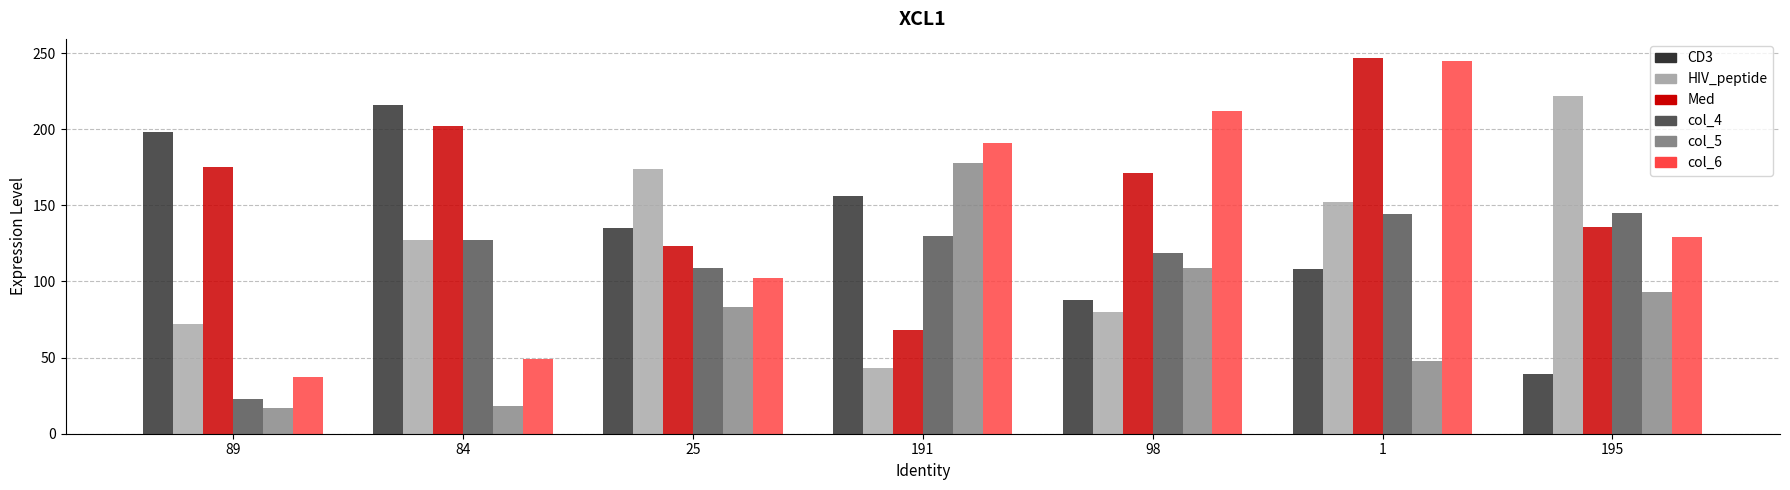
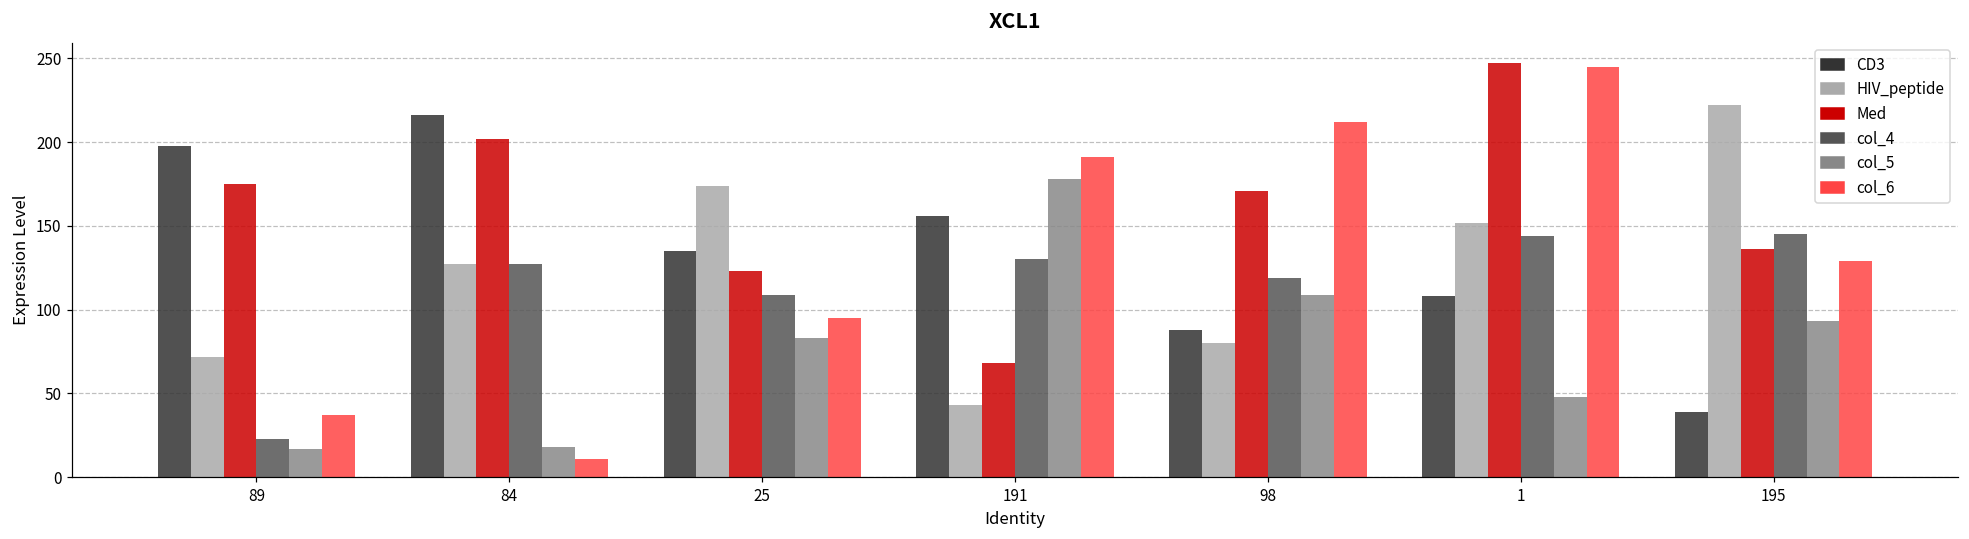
col_6, 84: 49 -> 11
col_6, 25: 102 -> 95
